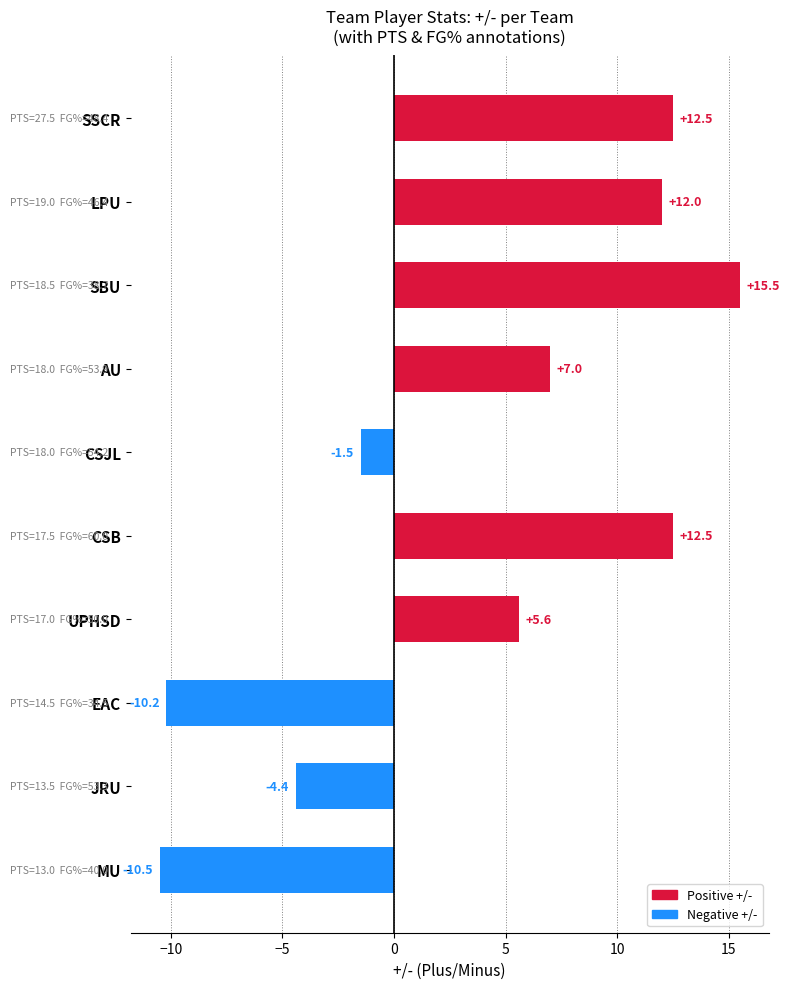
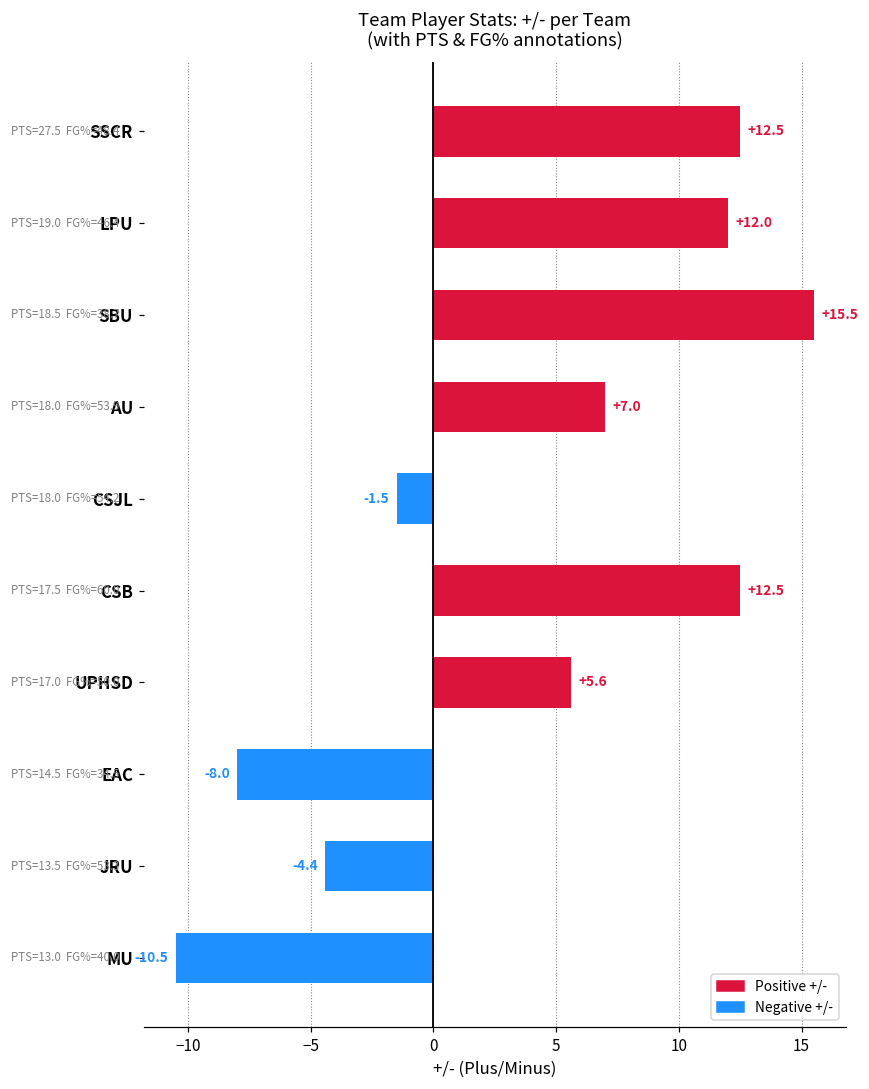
EAC: -10.2 -> -8.0
